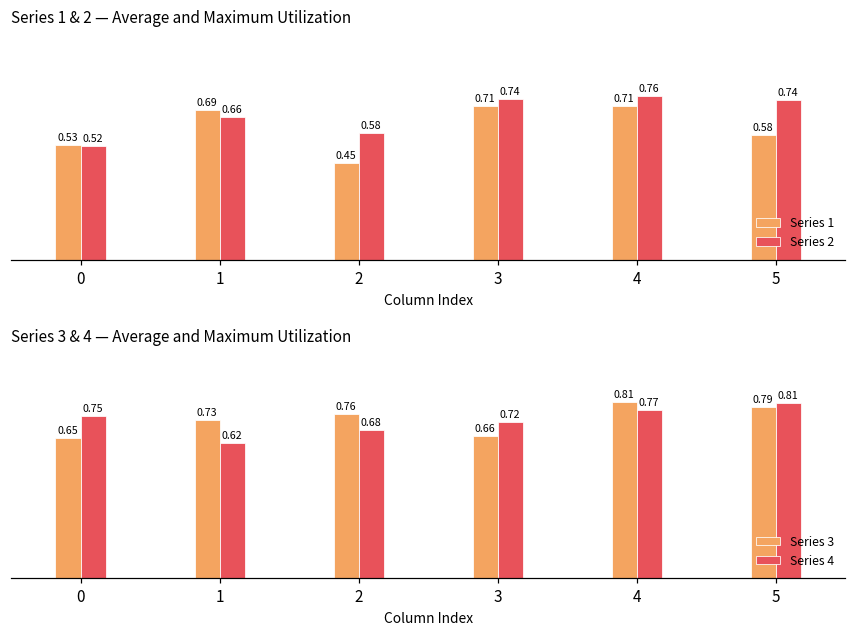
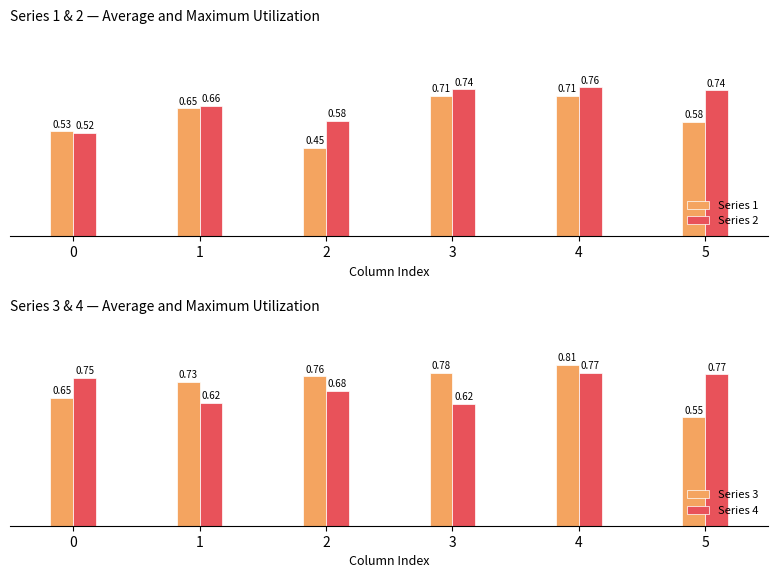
Series 1 & 2 — Average and Maximum Utilization, Series 1, 1: 0.69 -> 0.65
Series 3 & 4 — Average and Maximum Utilization, Series 3, 3: 0.66 -> 0.78
Series 3 & 4 — Average and Maximum Utilization, Series 4, 3: 0.72 -> 0.62
Series 3 & 4 — Average and Maximum Utilization, Series 3, 5: 0.79 -> 0.55
Series 3 & 4 — Average and Maximum Utilization, Series 4, 5: 0.81 -> 0.77
